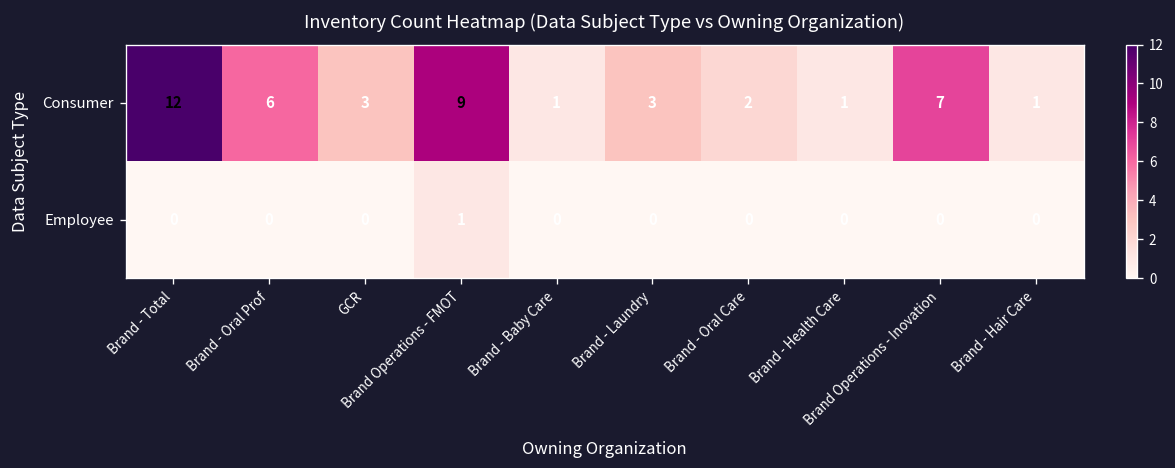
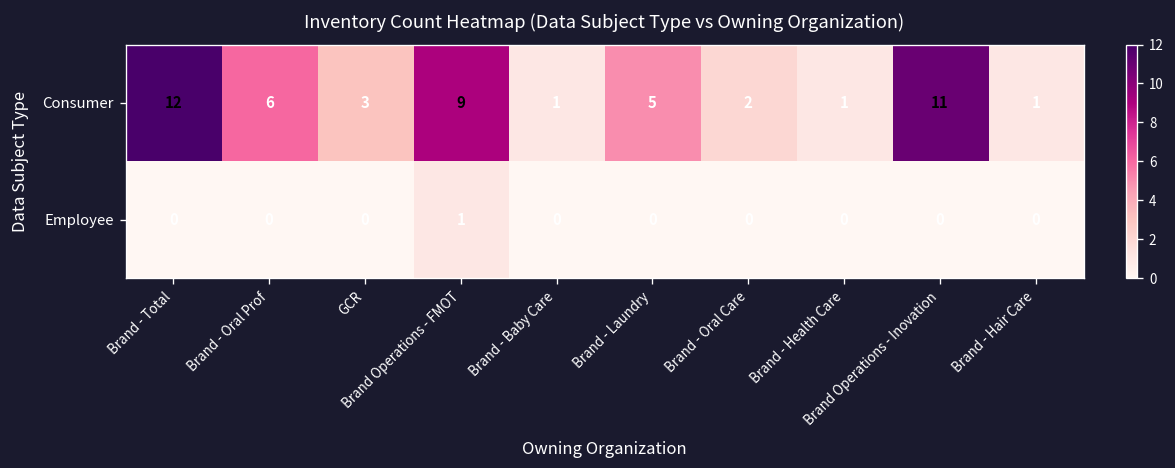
Consumer, Brand - Laundry: 3 -> 5
Consumer, Brand Operations - Inovation: 7 -> 11
